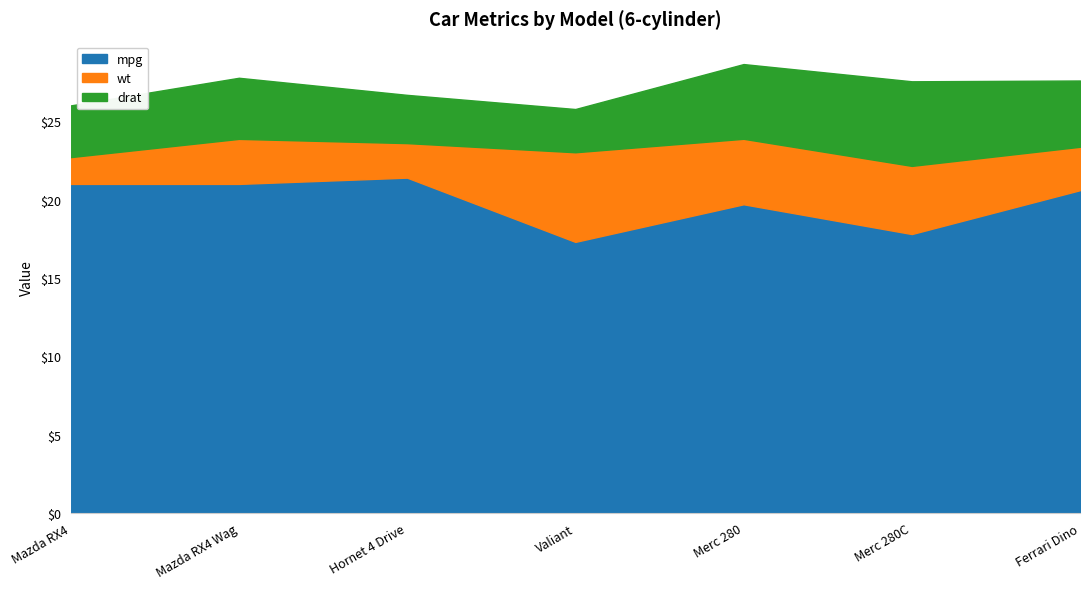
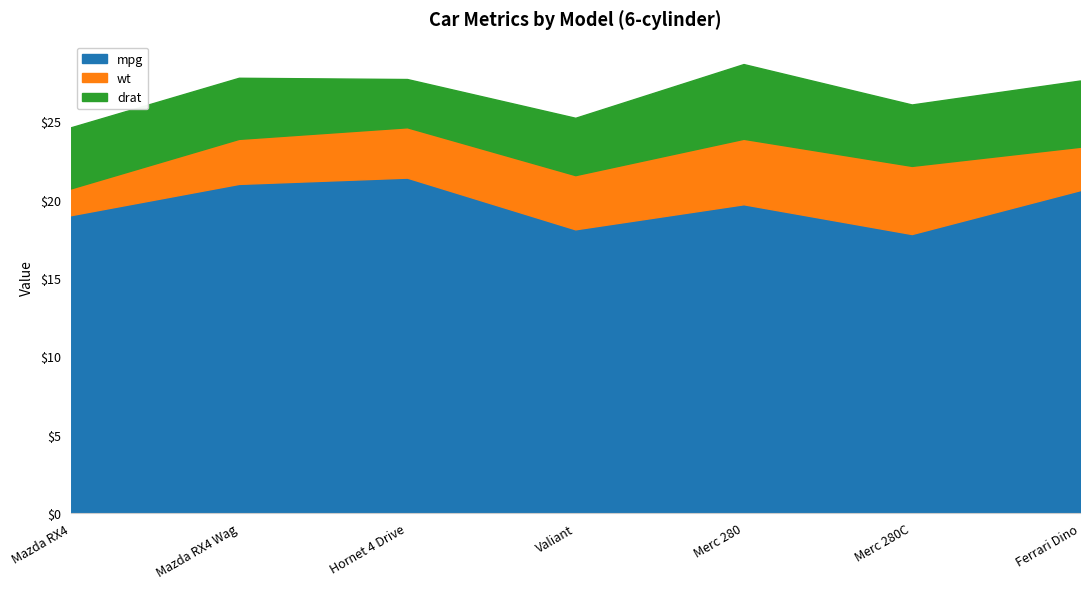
mpg, Mazda RX4: $21 -> $19
drat, Mazda RX4: $3.3 -> $3.9
wt, Hornet 4 Drive: $2.2 -> $3.2
mpg, Valiant: $17.3 -> $18.1
wt, Valiant: $5.7 -> $3.5
drat, Valiant: $2.8 -> $3.7
drat, Merc 280C: $5.4 -> $3.9
